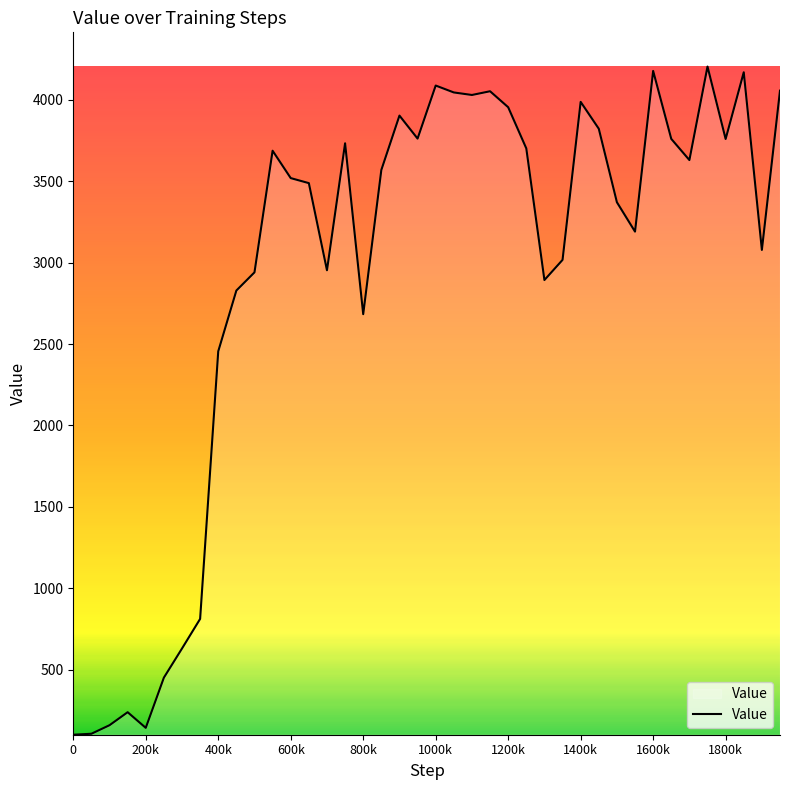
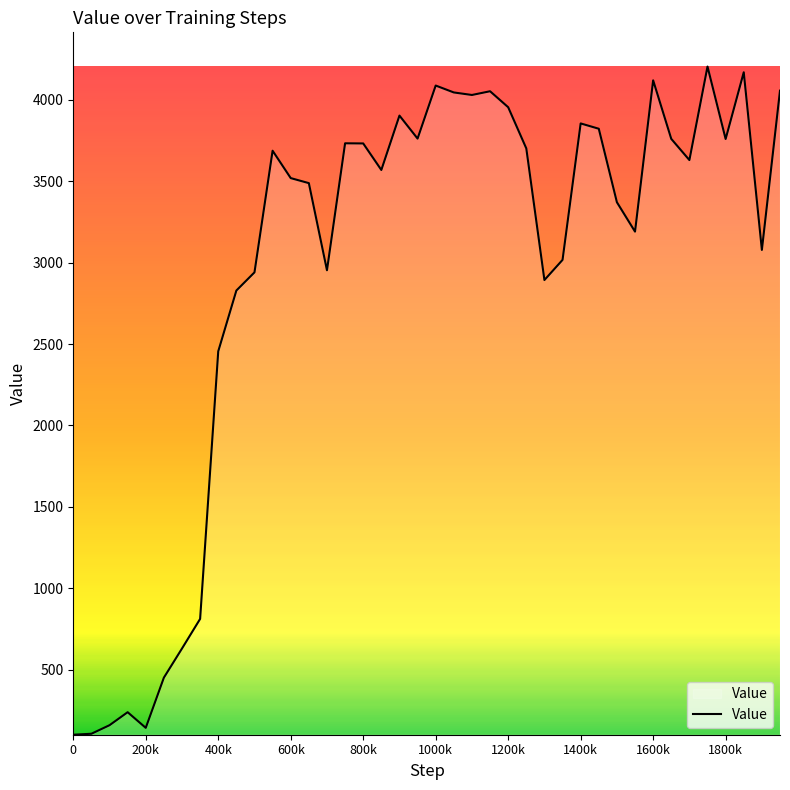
800k: 2680 -> 3730
1400k: 3990 -> 3860
1600k: 4180 -> 4120
